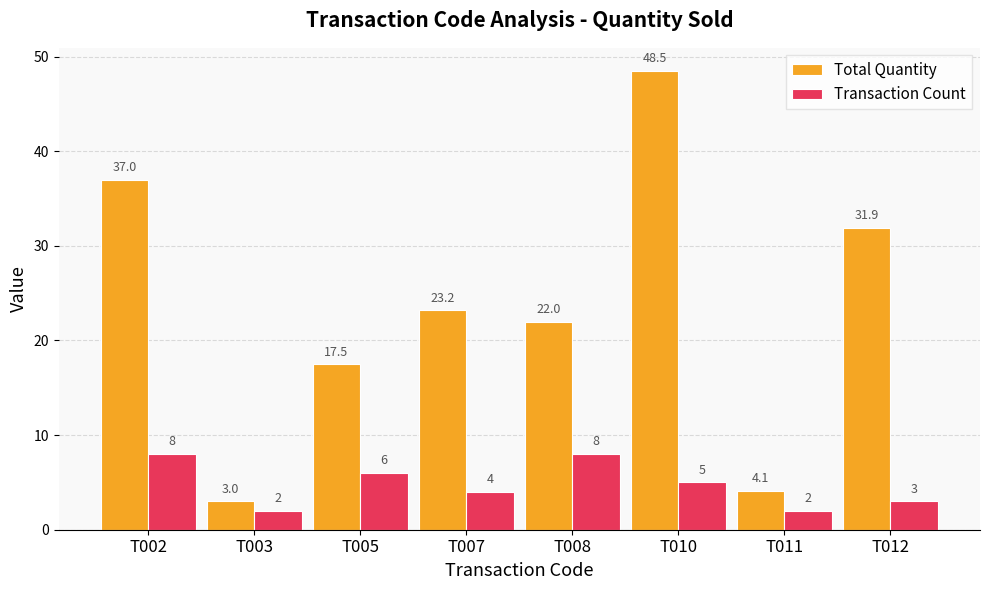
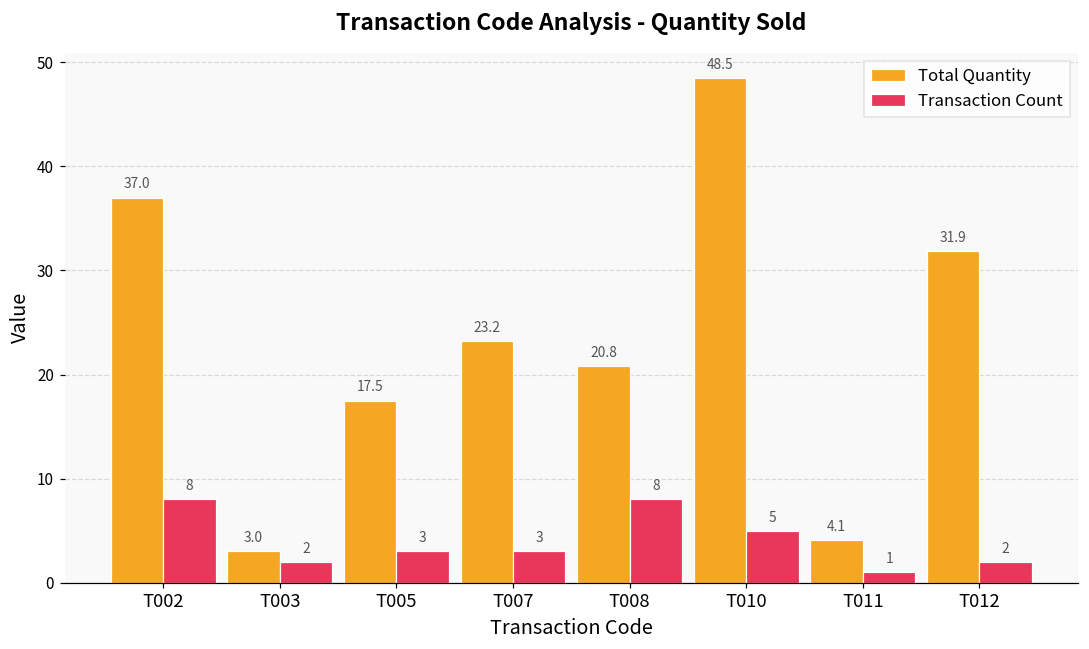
Transaction Count, T005: 6 -> 3
Transaction Count, T007: 4 -> 3
Total Quantity, T008: 22.0 -> 20.8
Transaction Count, T011: 2 -> 1
Transaction Count, T012: 3 -> 2
